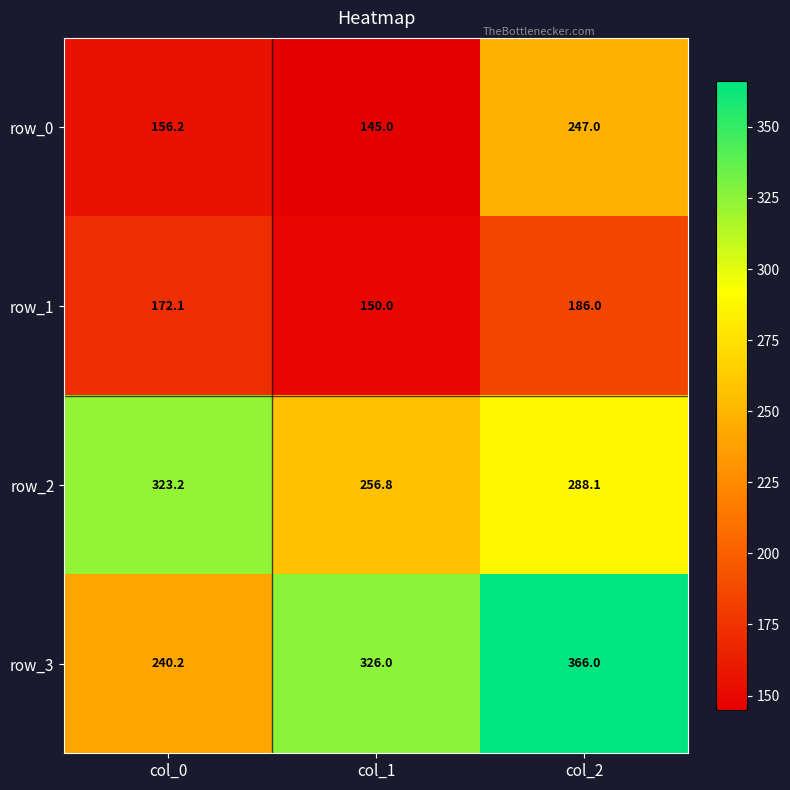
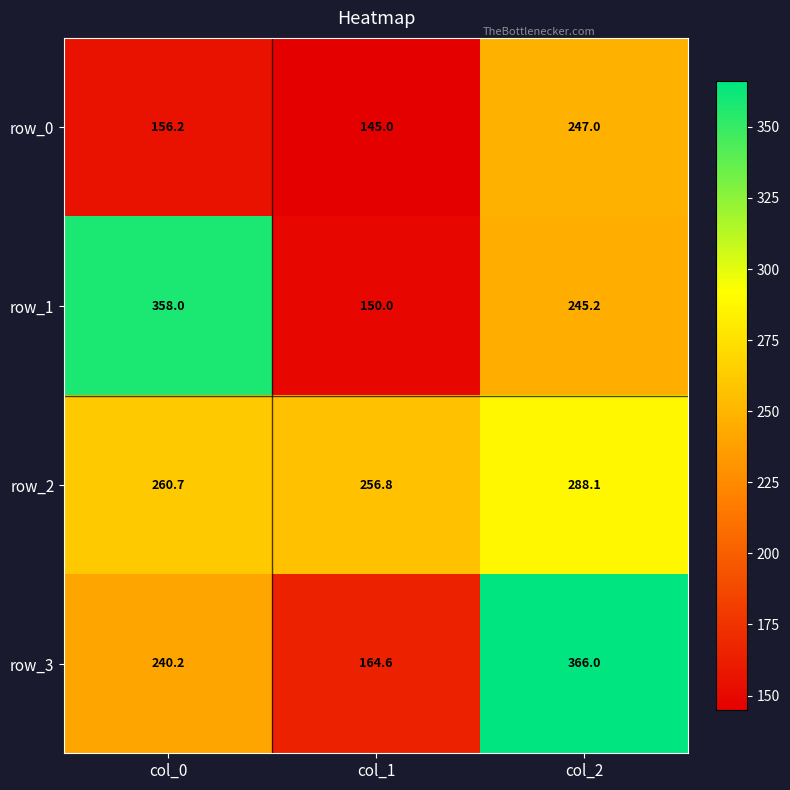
row_1, col_0: 172.1 -> 358.0
row_1, col_2: 186.0 -> 245.2
row_2, col_0: 323.2 -> 260.7
row_3, col_1: 326.0 -> 164.6
